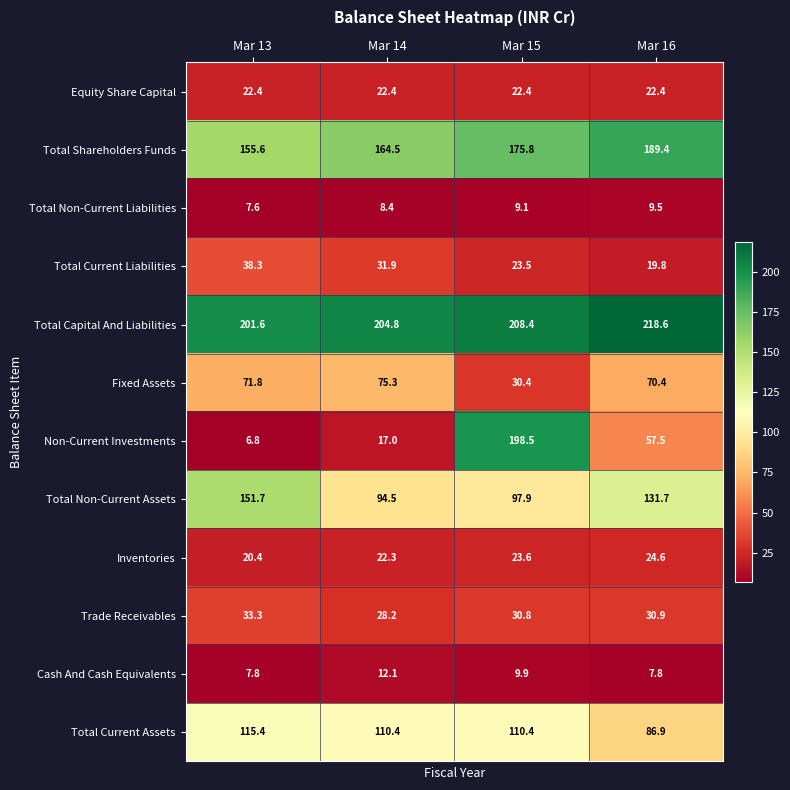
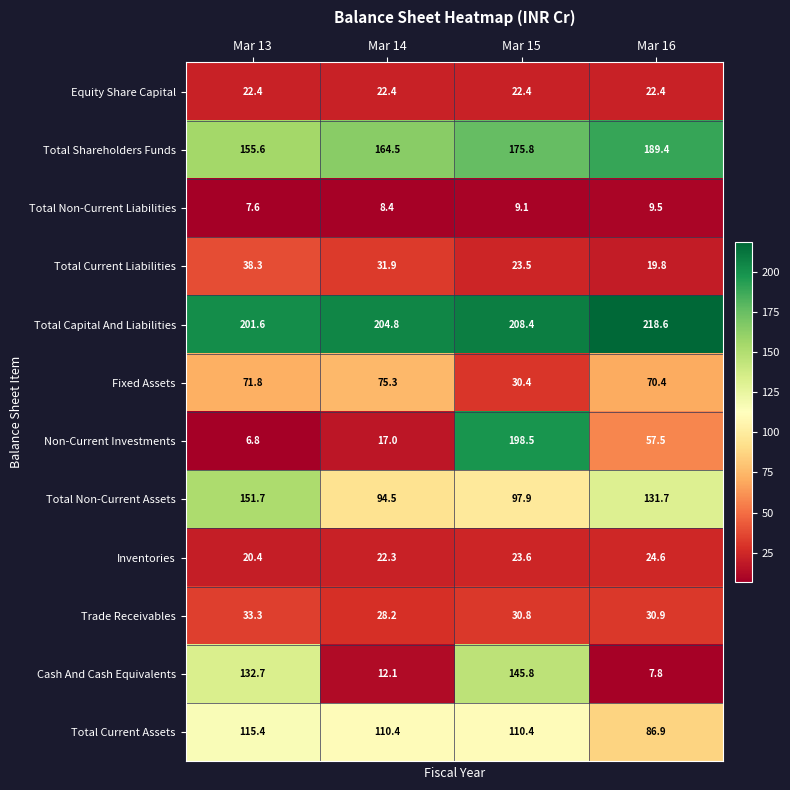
Cash And Cash Equivalents, Mar 13: 7.8 -> 132.7
Cash And Cash Equivalents, Mar 15: 9.9 -> 145.8
